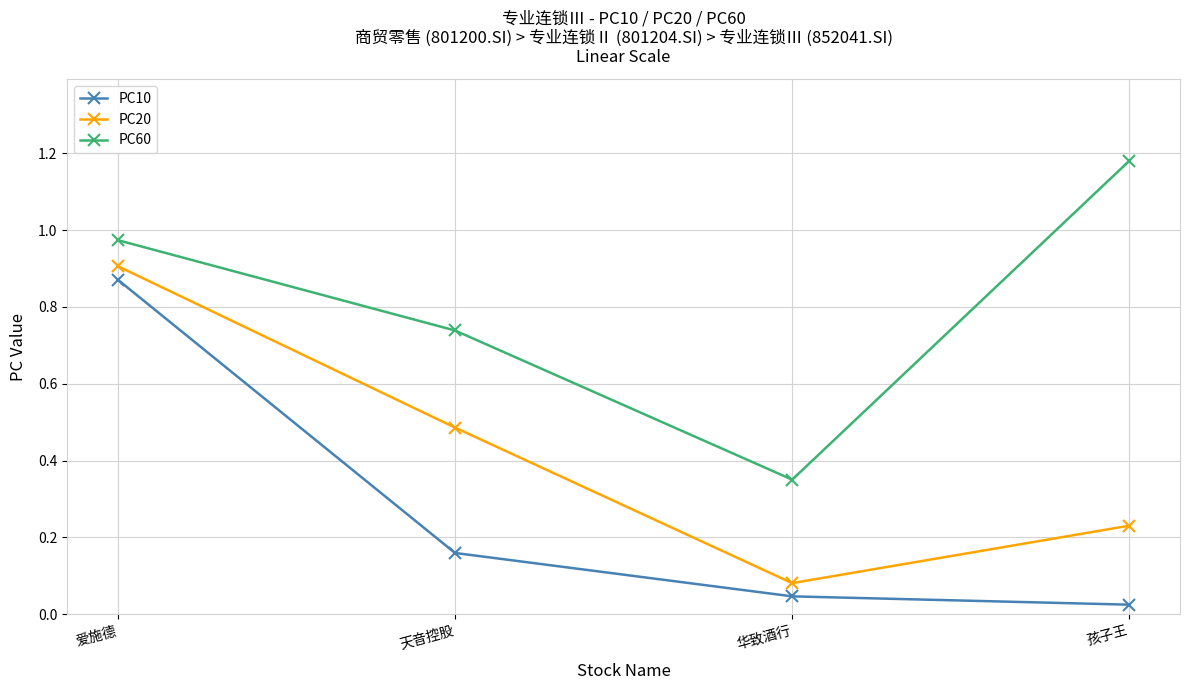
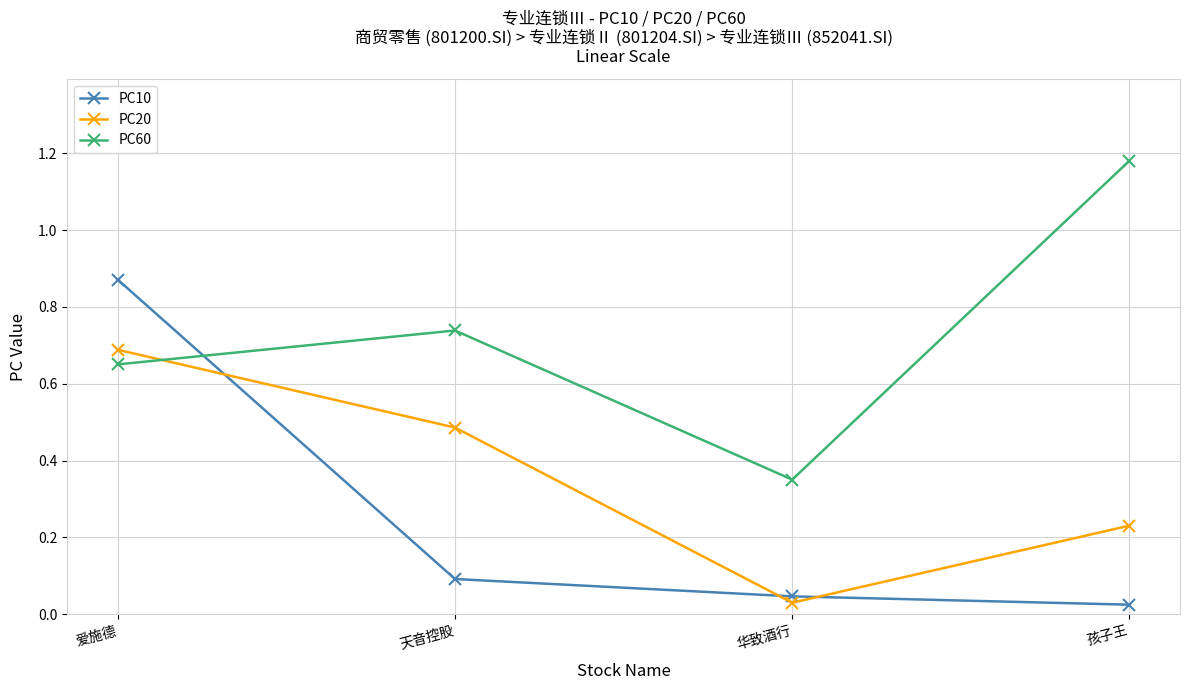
PC20, 爱施德: 0.91 -> 0.69
PC60, 爱施德: 0.97 -> 0.65
PC10, 天音控股: 0.16 -> 0.09
PC20, 华致酒行: 0.08 -> 0.03
